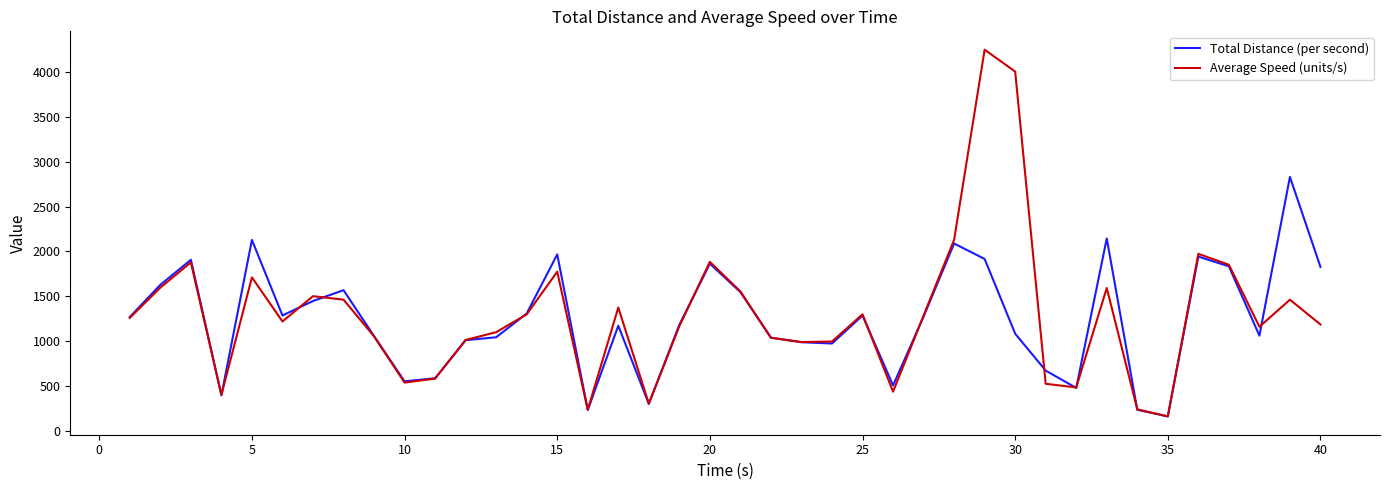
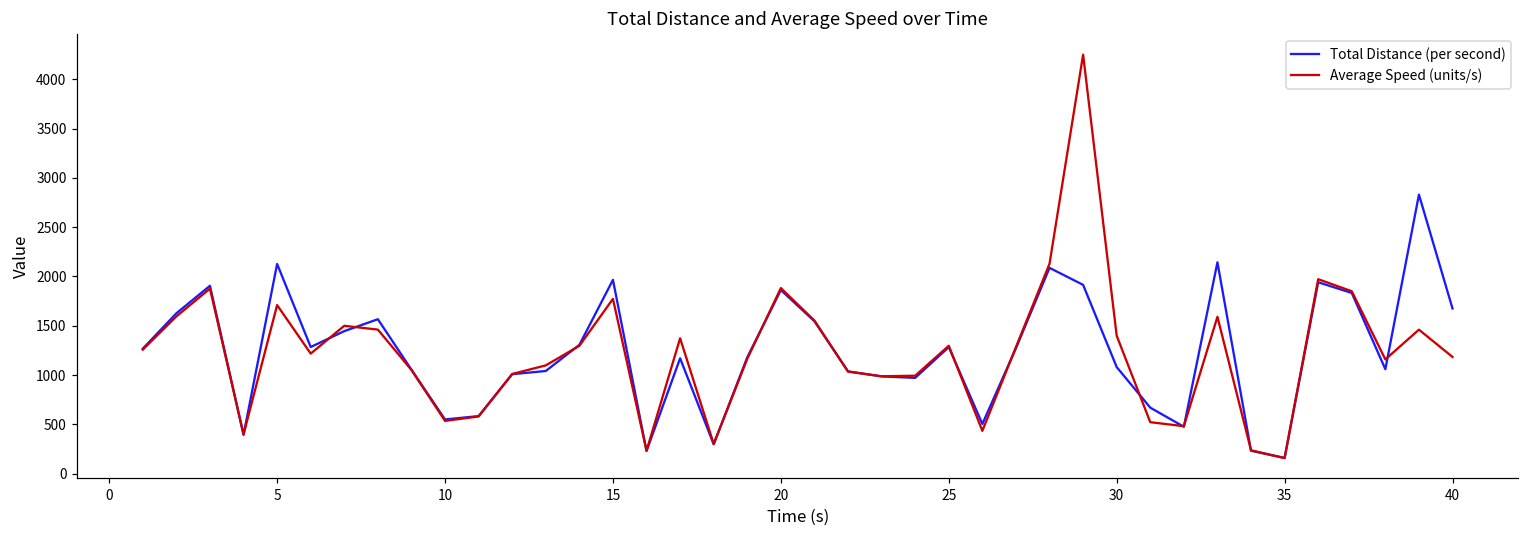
Average Speed (units/s), 30: 4000 -> 1400
Total Distance (per second), 40: 1800 -> 1700
